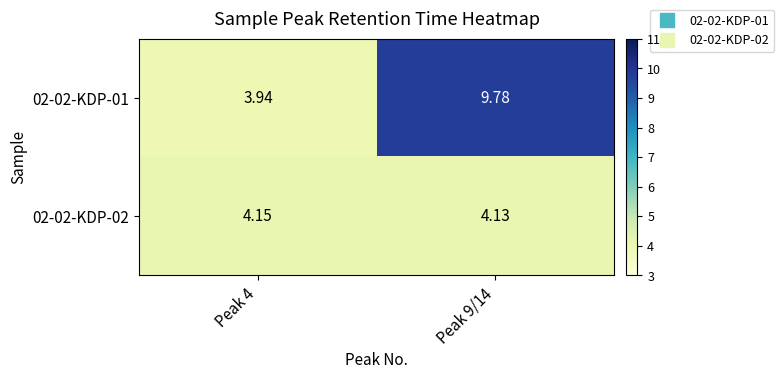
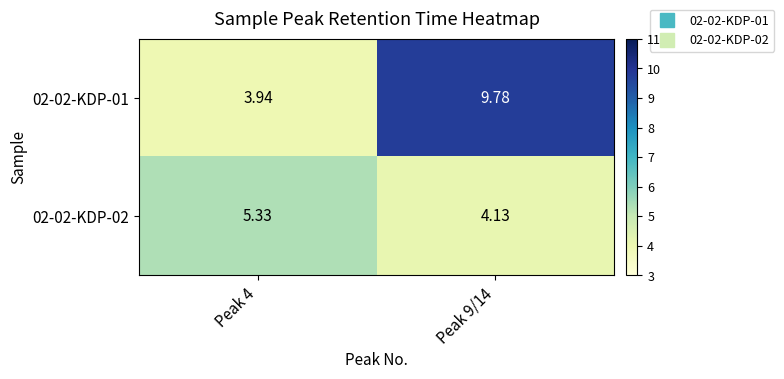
02-02-KDP-02, Peak 4: 4.15 -> 5.33
